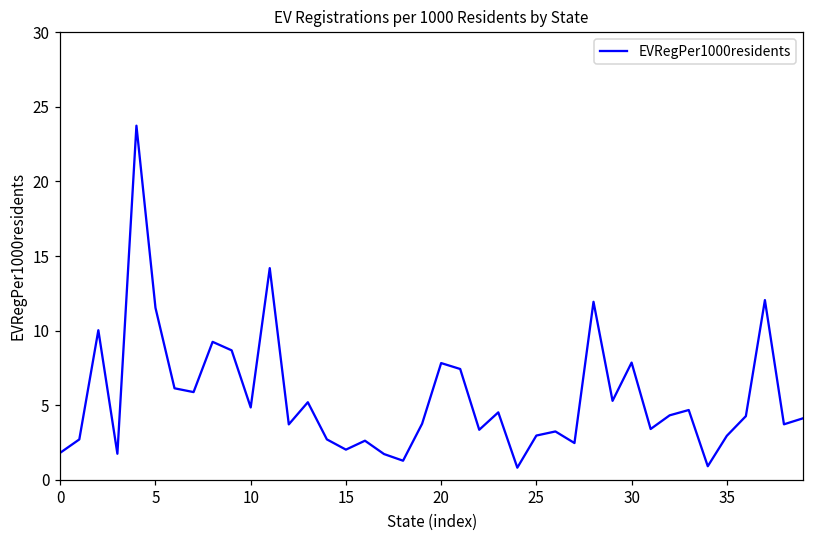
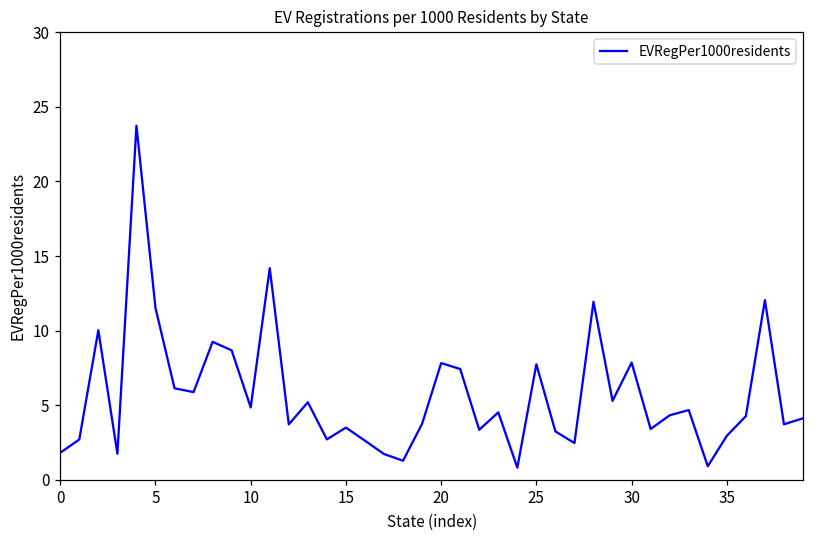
15: 2.0 -> 3.5
25: 3.0 -> 7.7
